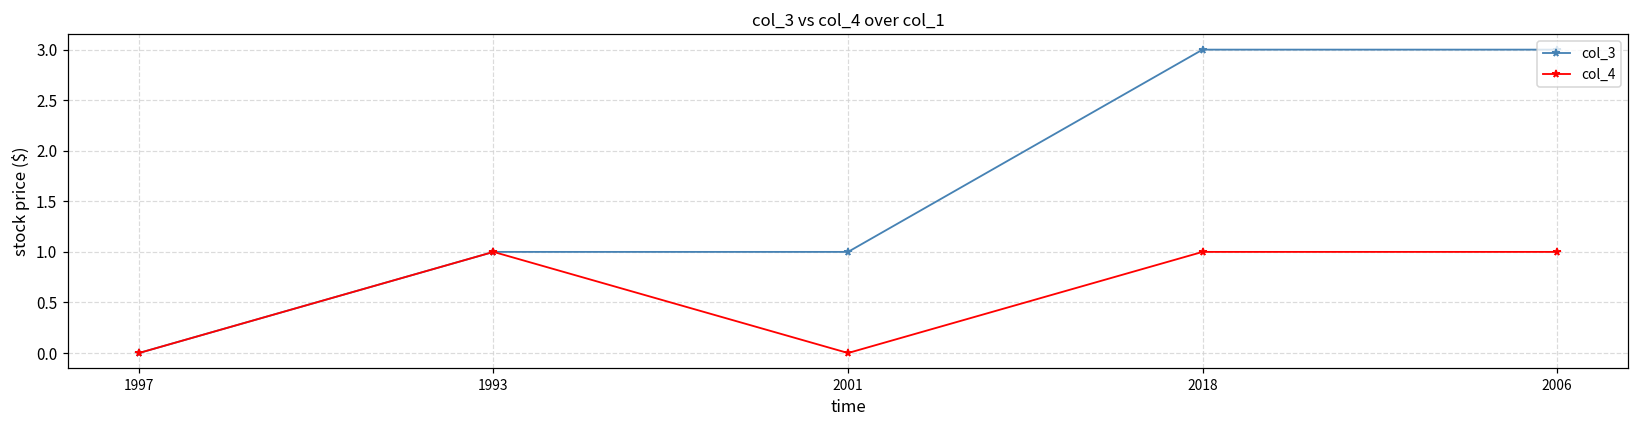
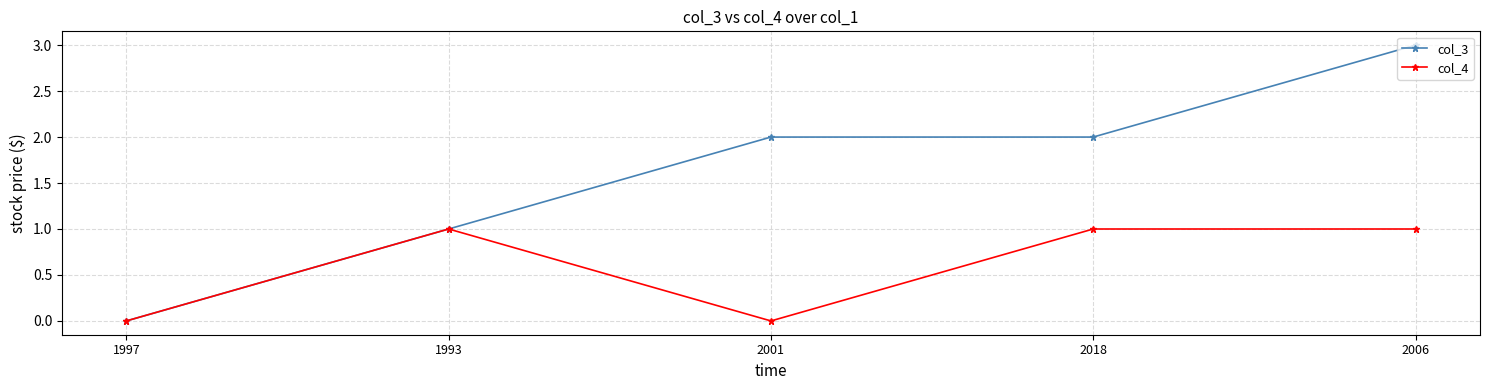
col_3, 2001: 1 -> 2
col_3, 2018: 3 -> 2
